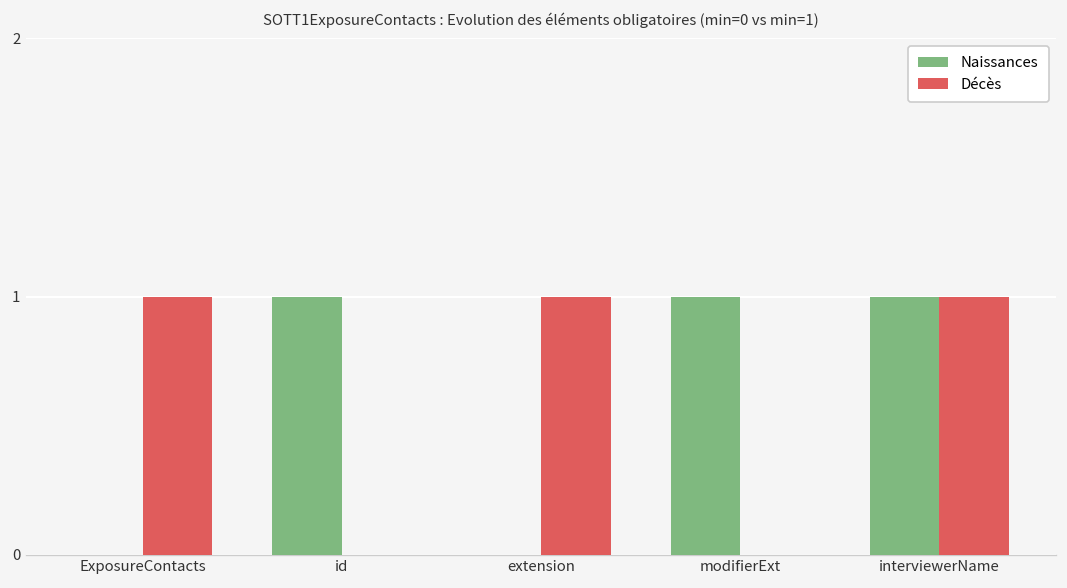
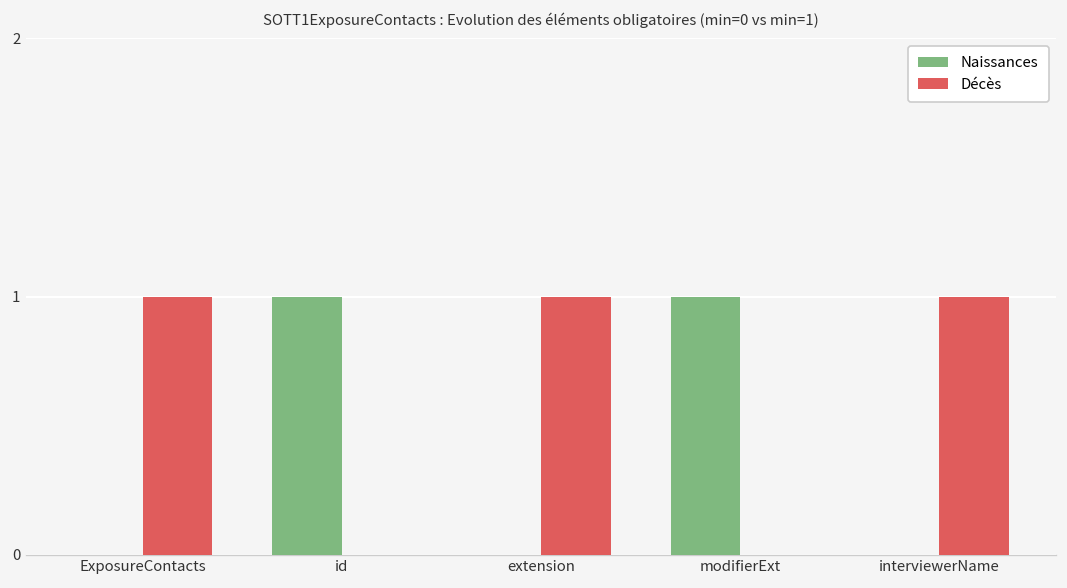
Naissances, interviewerName: 1 -> 0
